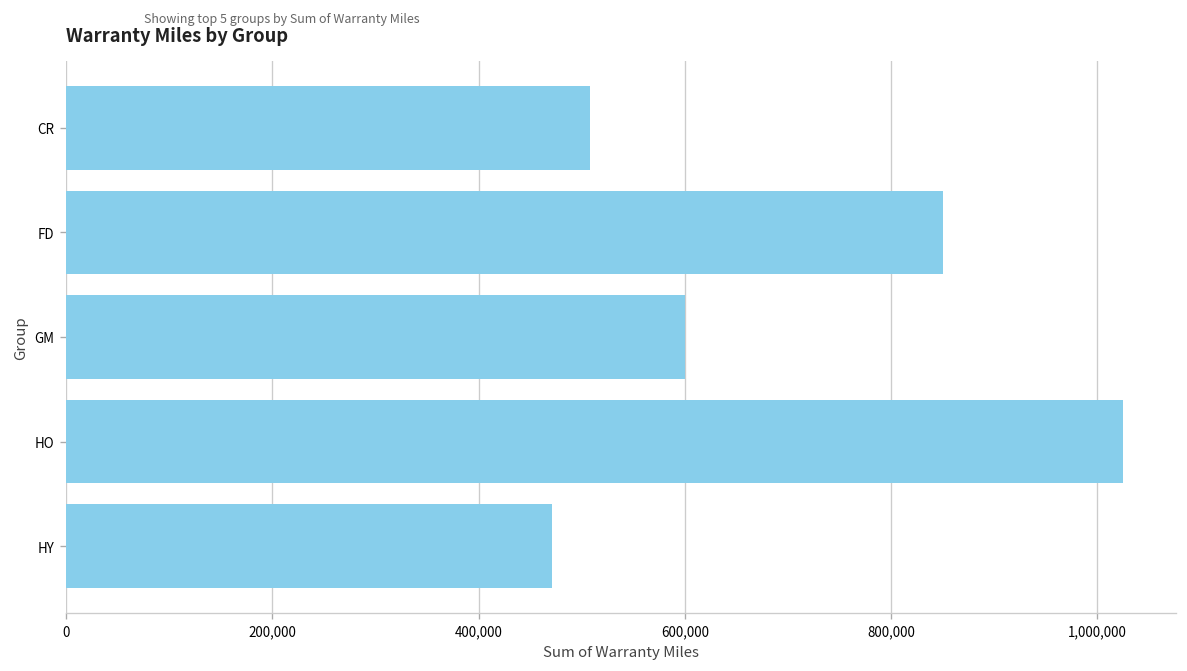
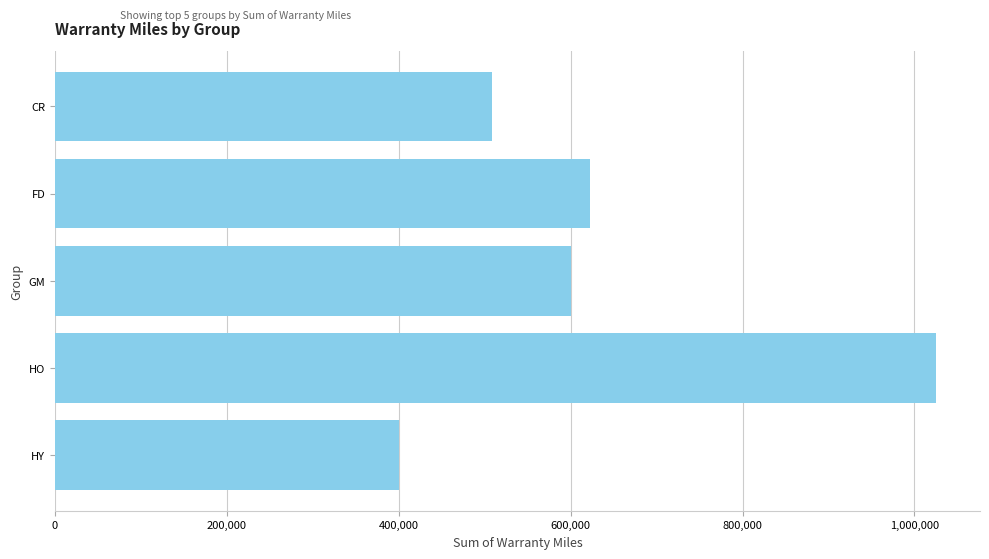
FD: 850,000 -> 620,000
HY: 470,000 -> 400,000
